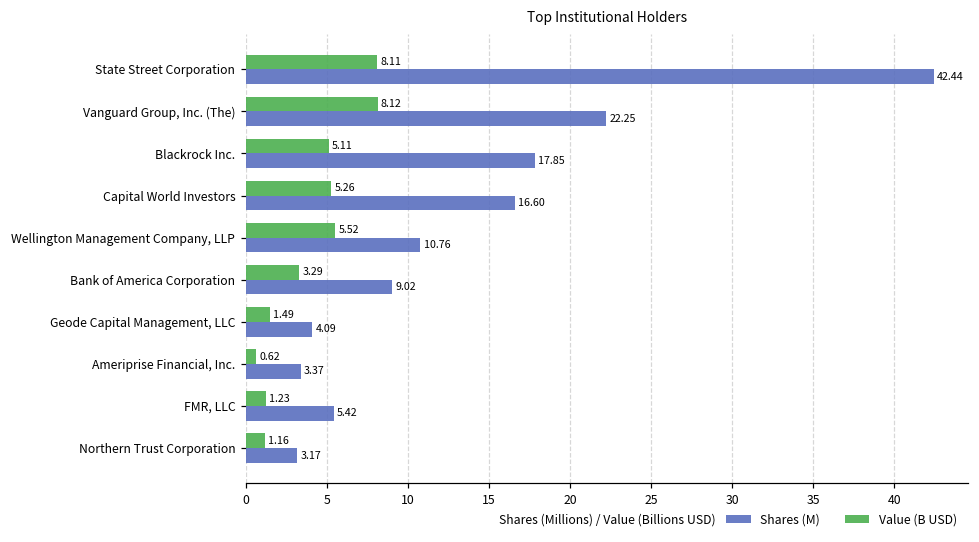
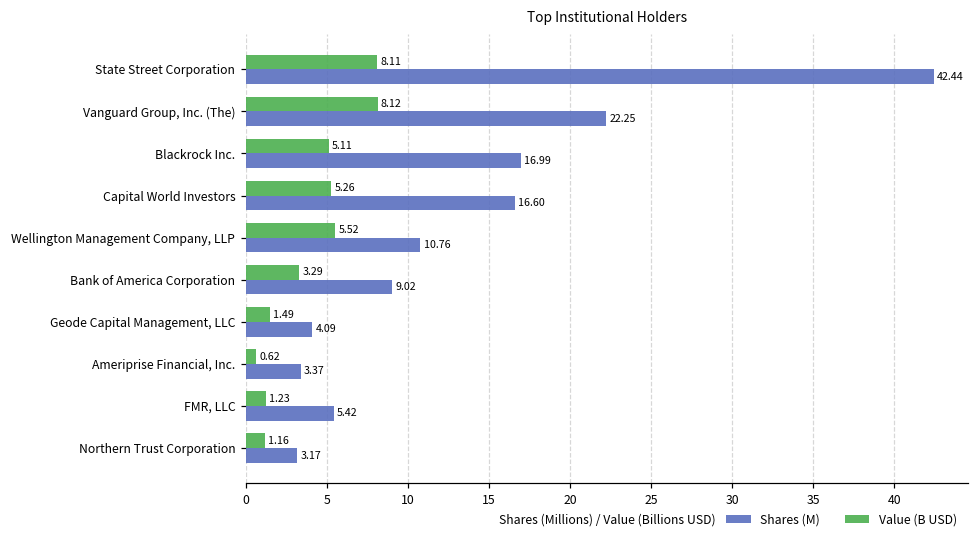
Shares (M), Blackrock Inc.: 17.85 -> 16.99
